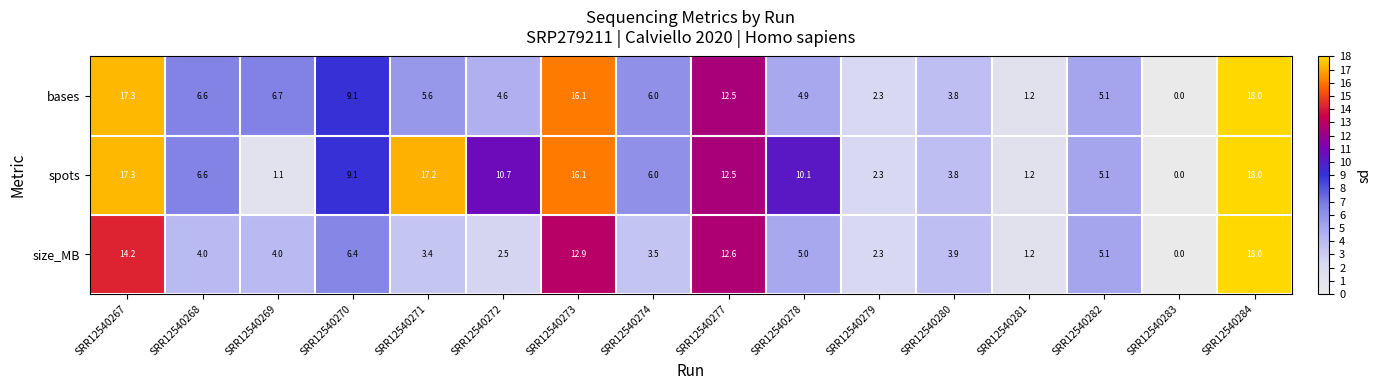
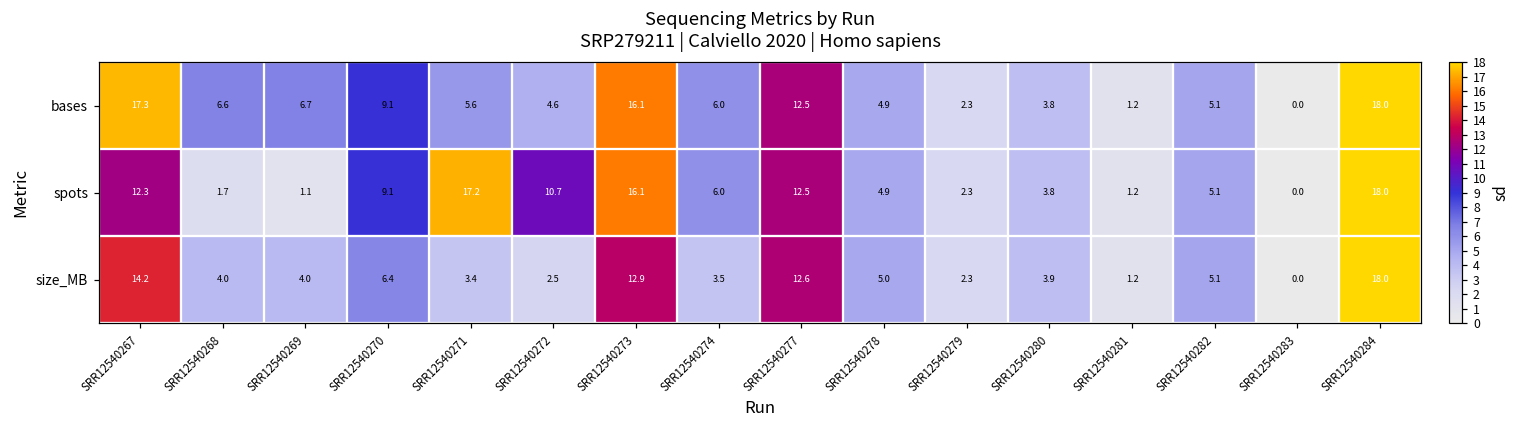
spots, SRR12540267: 17.3 -> 12.3
spots, SRR12540268: 6.6 -> 1.7
spots, SRR12540278: 10.1 -> 4.9
